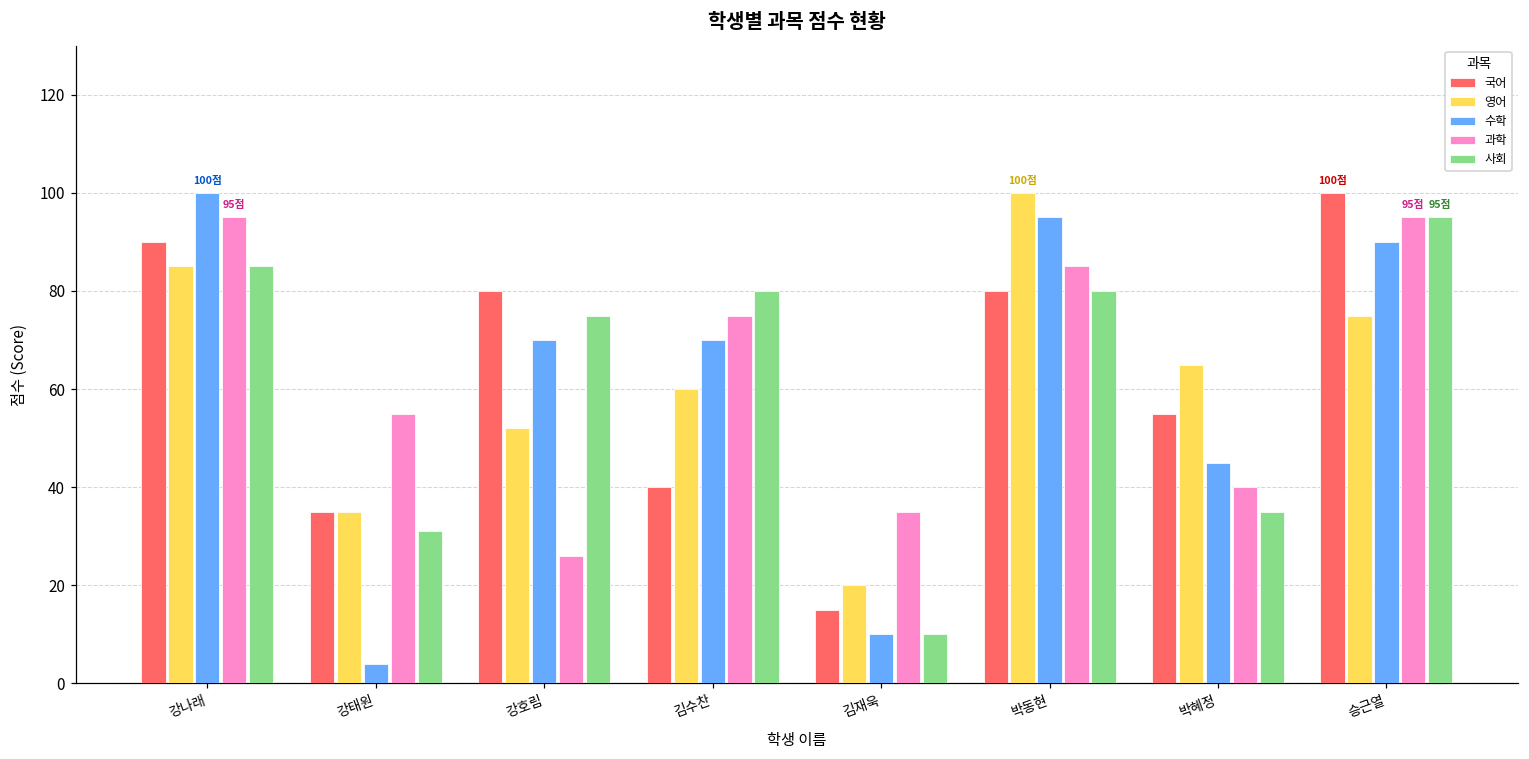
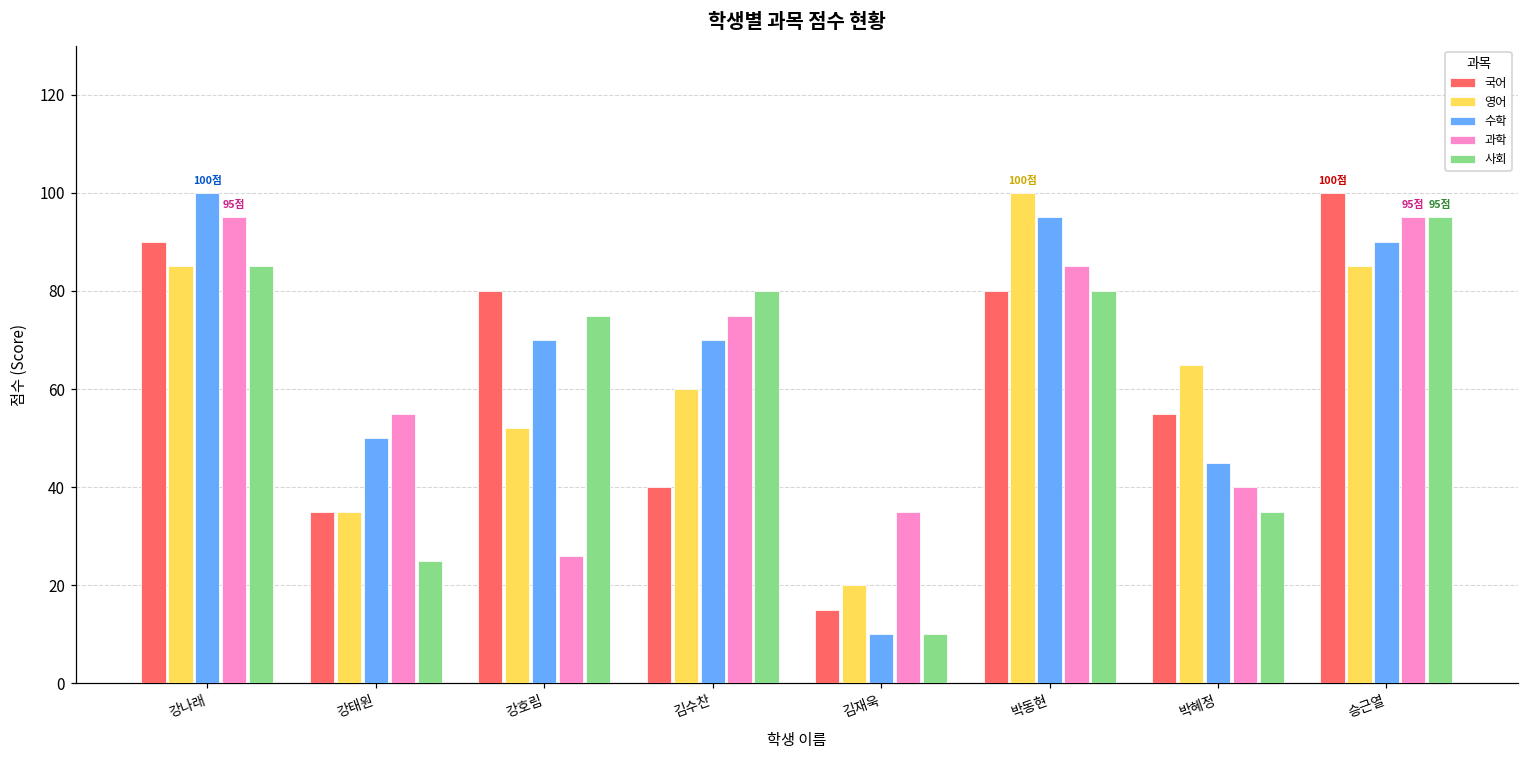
수학, 강태원: 4 -> 50
사회, 강태원: 31 -> 25
영어, 승근열: 75 -> 85
